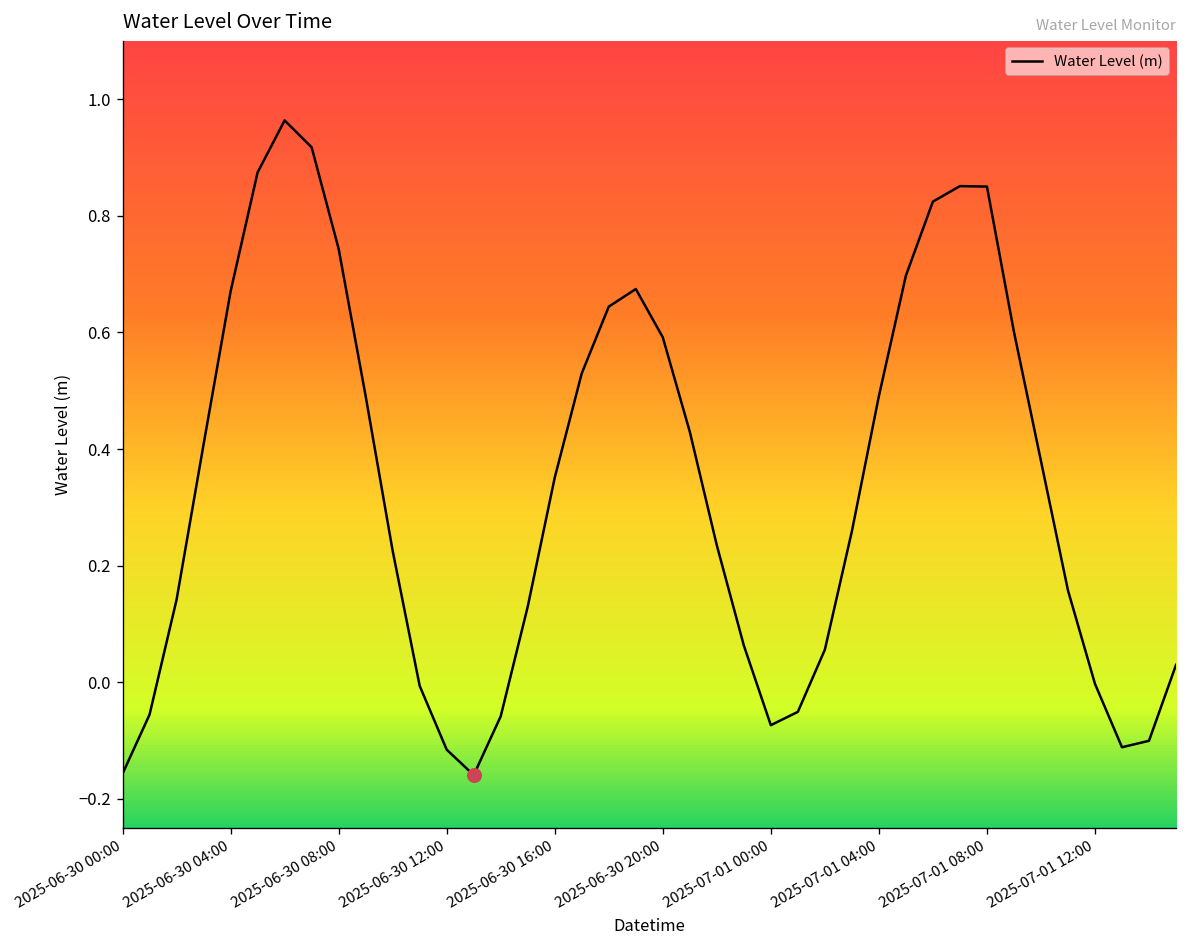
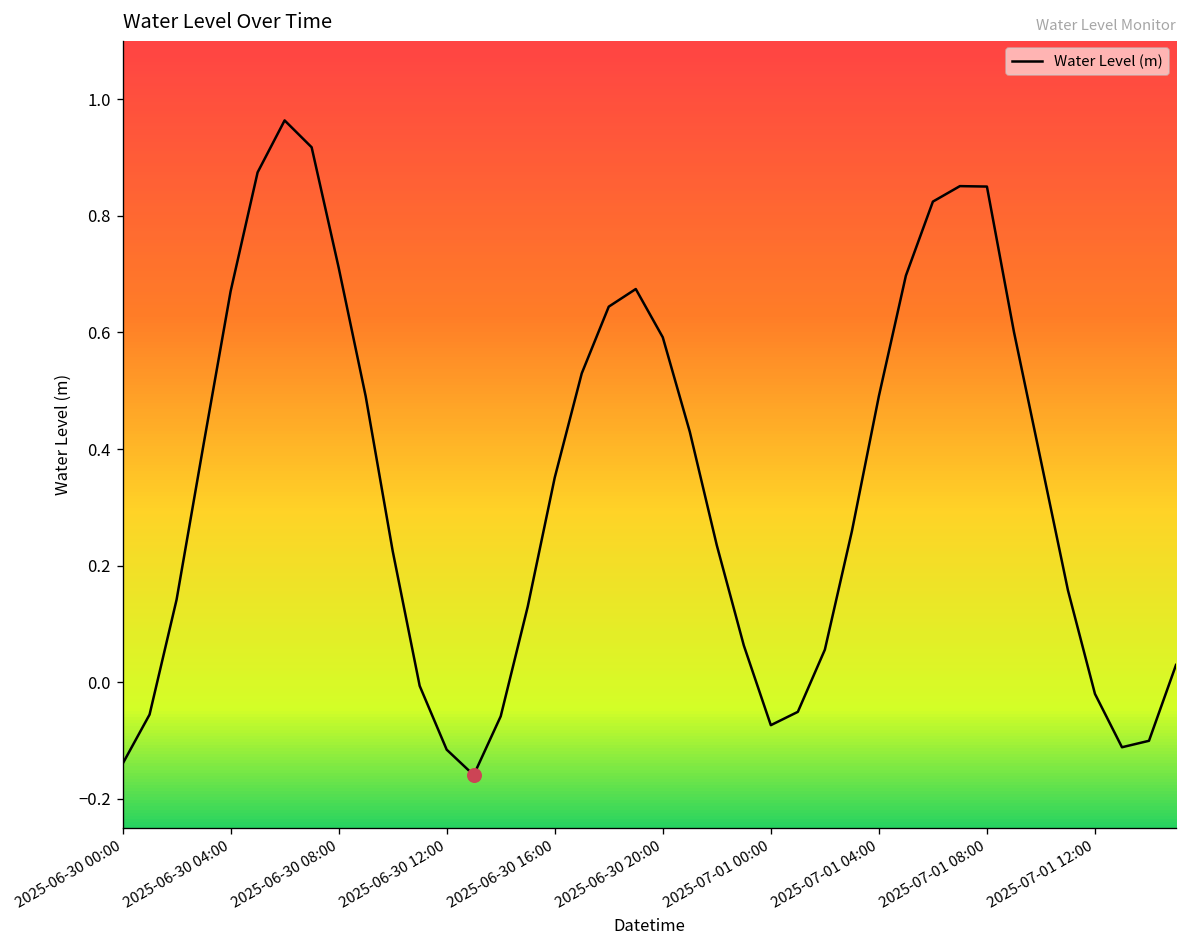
Water Level (m), 2025-06-30 00:00: -0.16 -> -0.14
Water Level (m), 2025-06-30 08:00: 0.74 -> 0.71
Water Level (m), 2025-07-01 12:00: 0.00 -> -0.02
